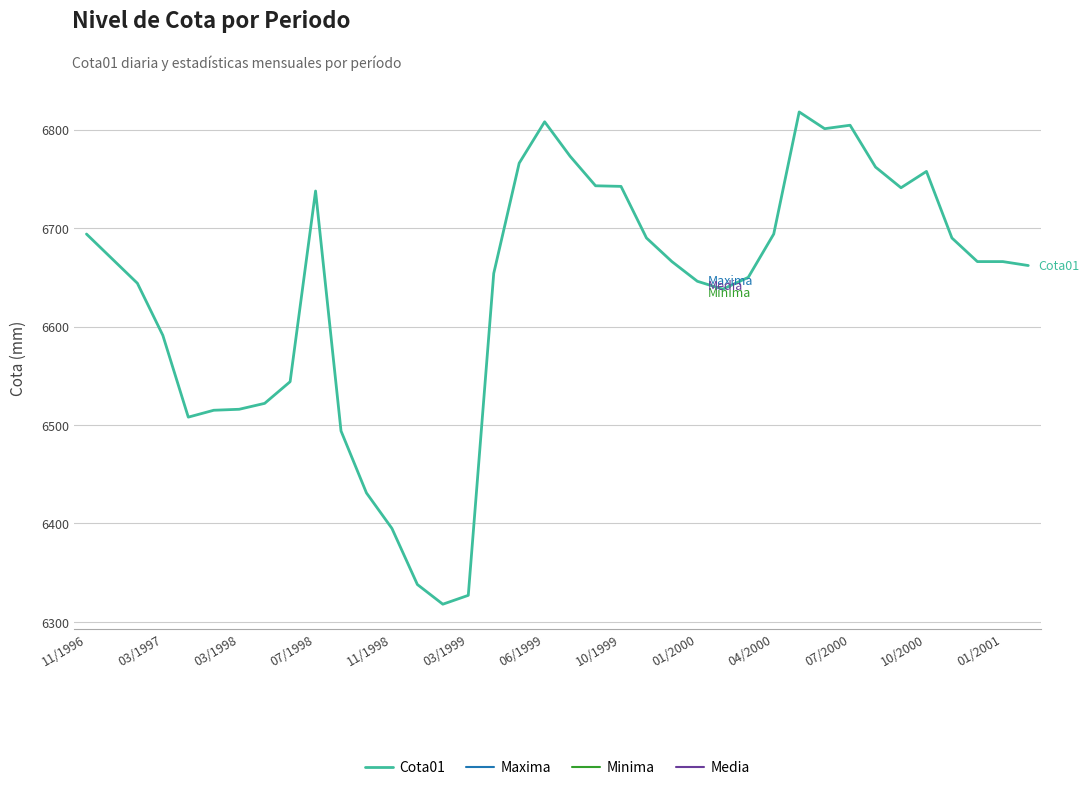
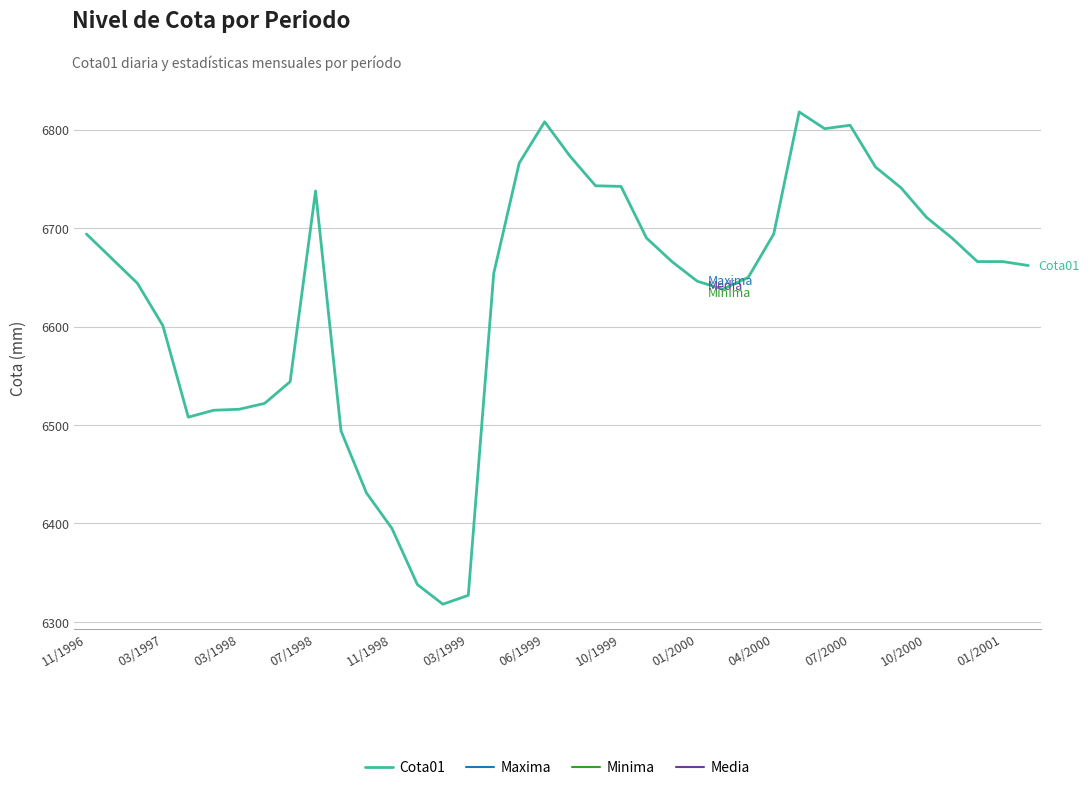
Cota01, 03/1997: 6590 -> 6600
Cota01, 10/2000: 6760 -> 6710
